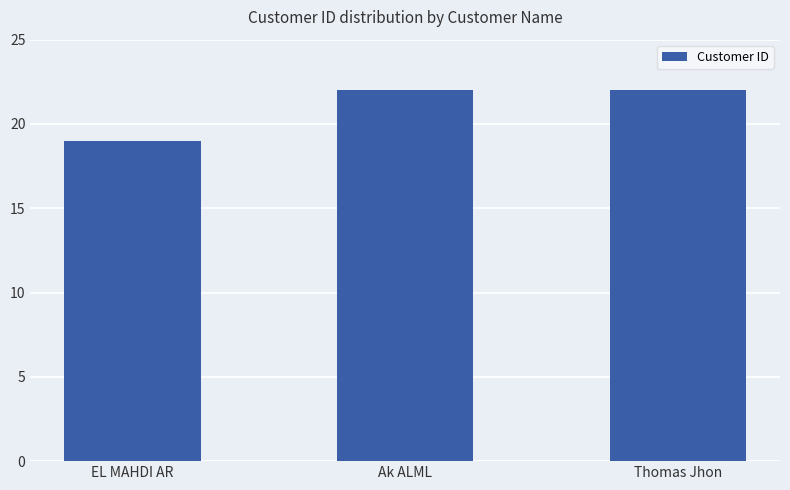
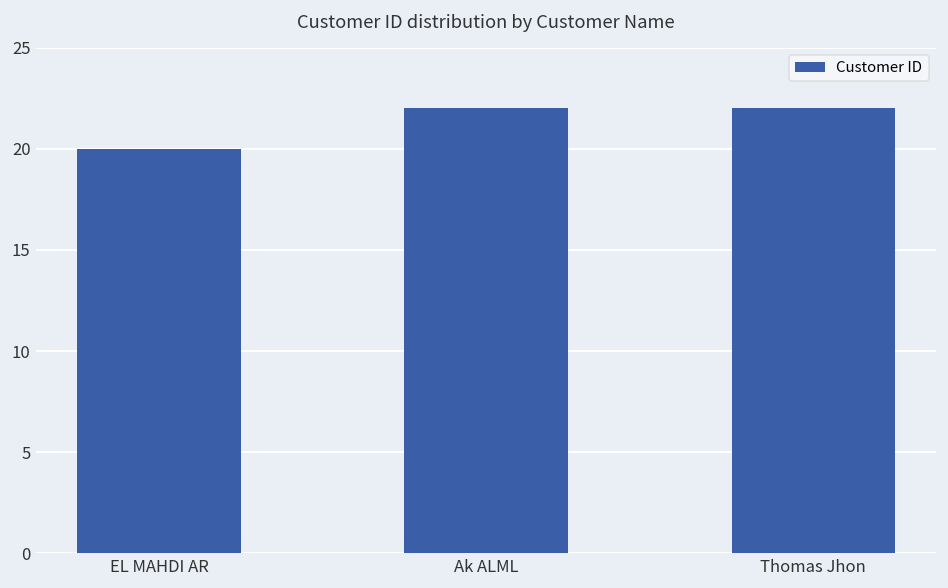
EL MAHDI AR: 19 -> 20
